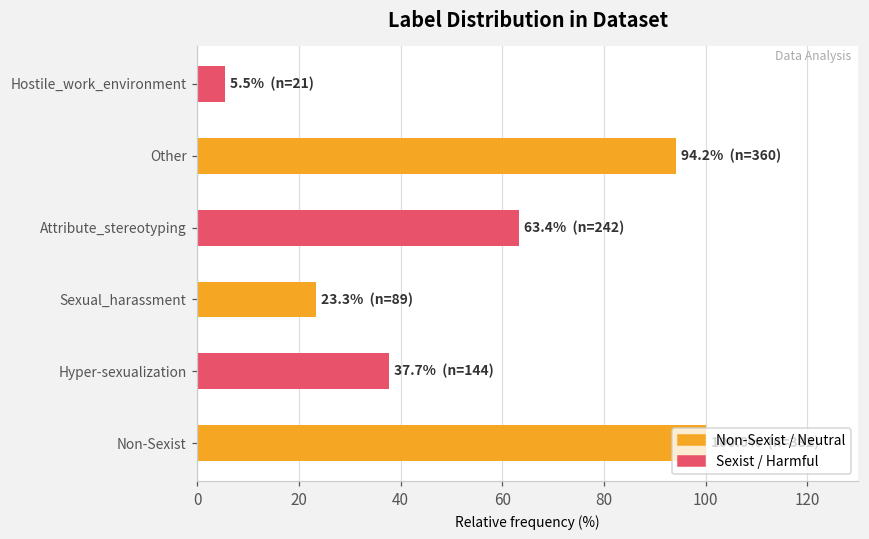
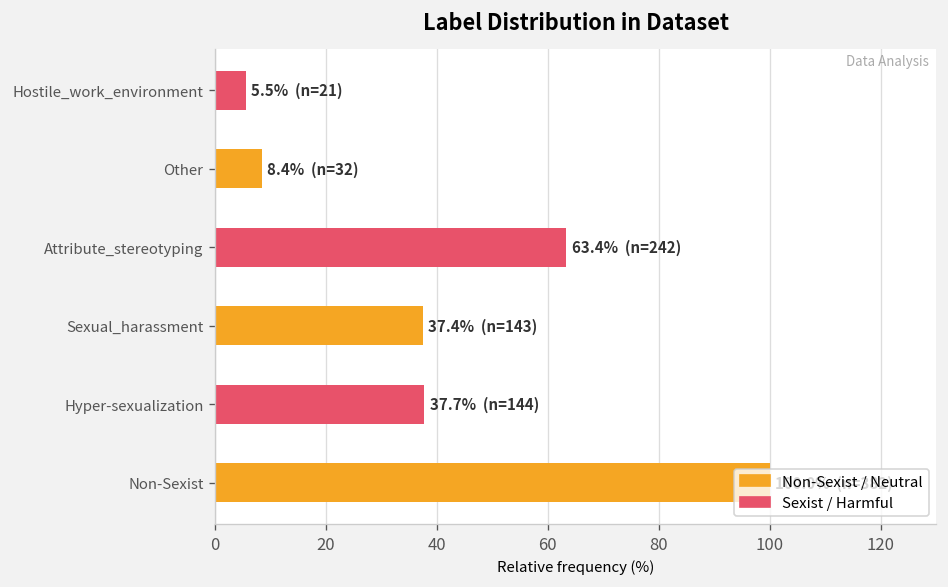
Other: 94.2% (n=360) -> 8.4% (n=32)
Sexual_harassment: 23.3% (n=89) -> 37.4% (n=143)
